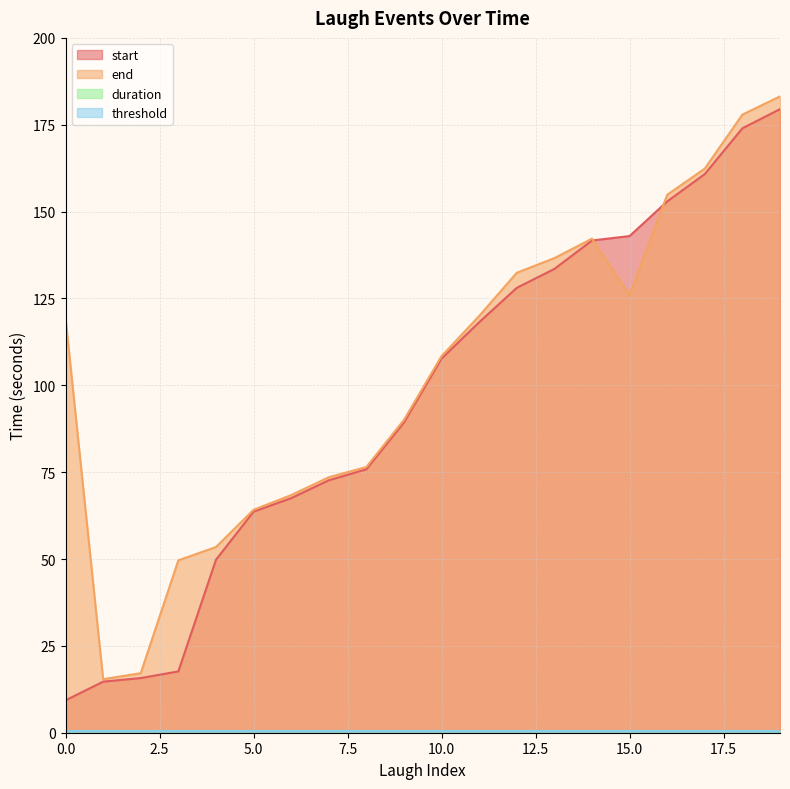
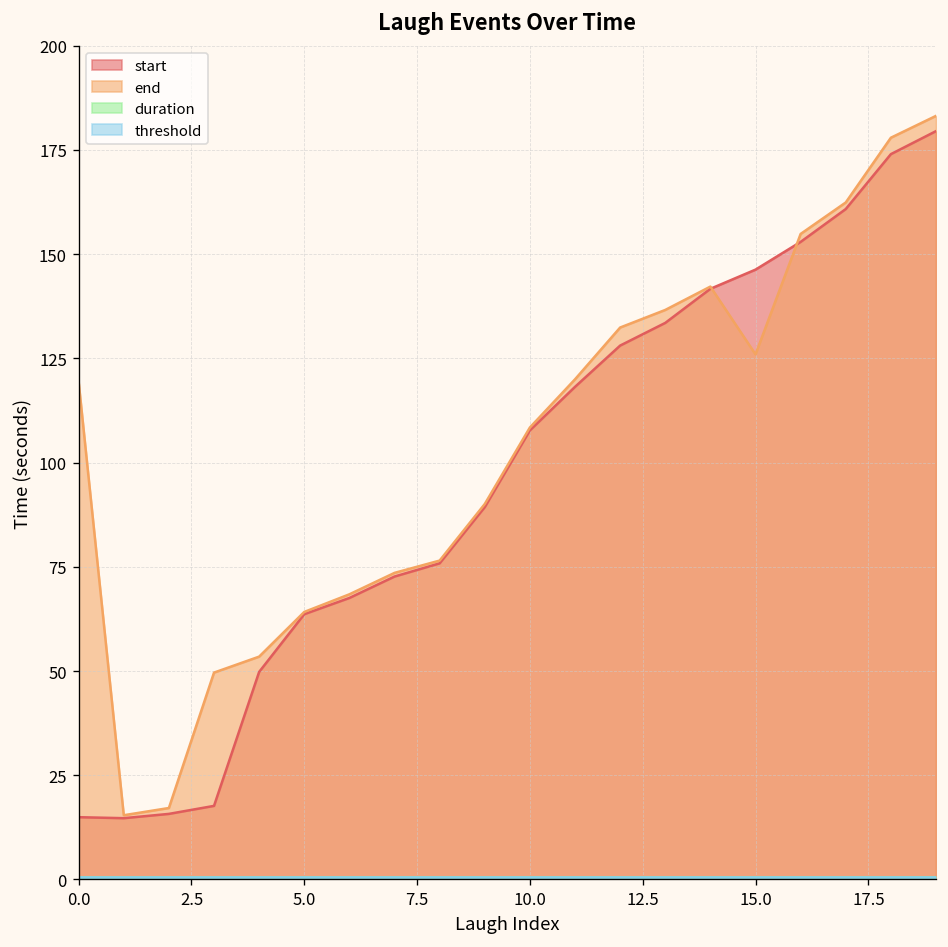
start, 0.0: 9 -> 15
start, 15.0: 143 -> 146
